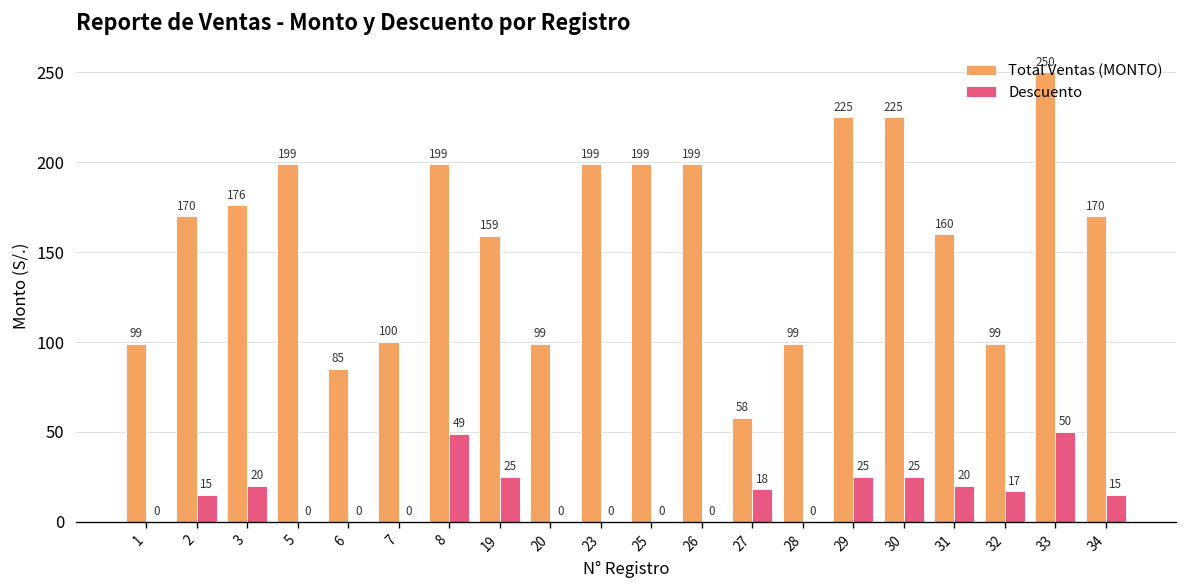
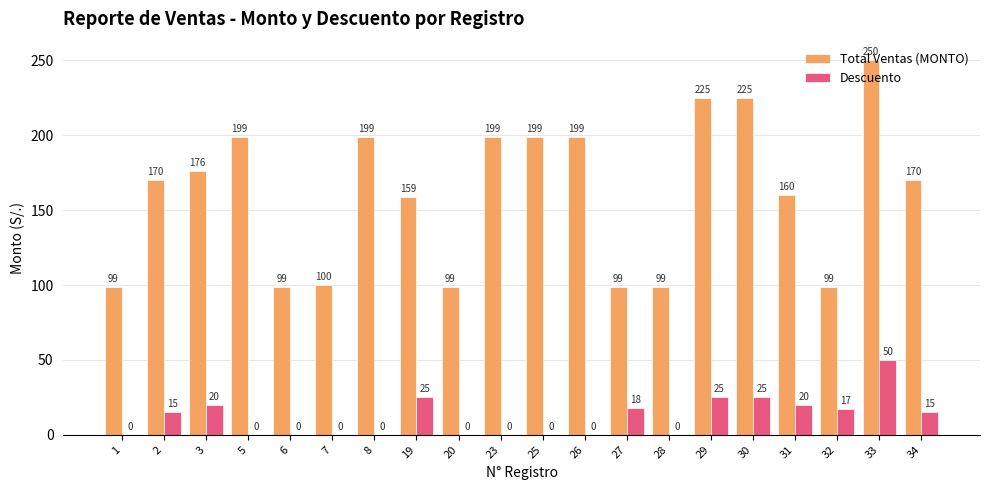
Total Ventas (MONTO), 6: 85 -> 99
Descuento, 8: 49 -> 0
Total Ventas (MONTO), 27: 58 -> 99
